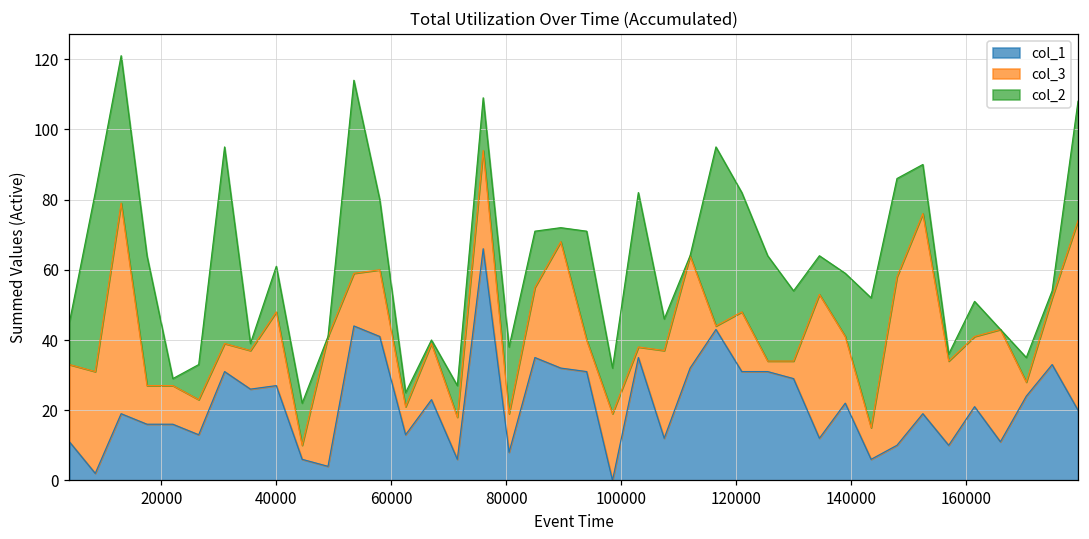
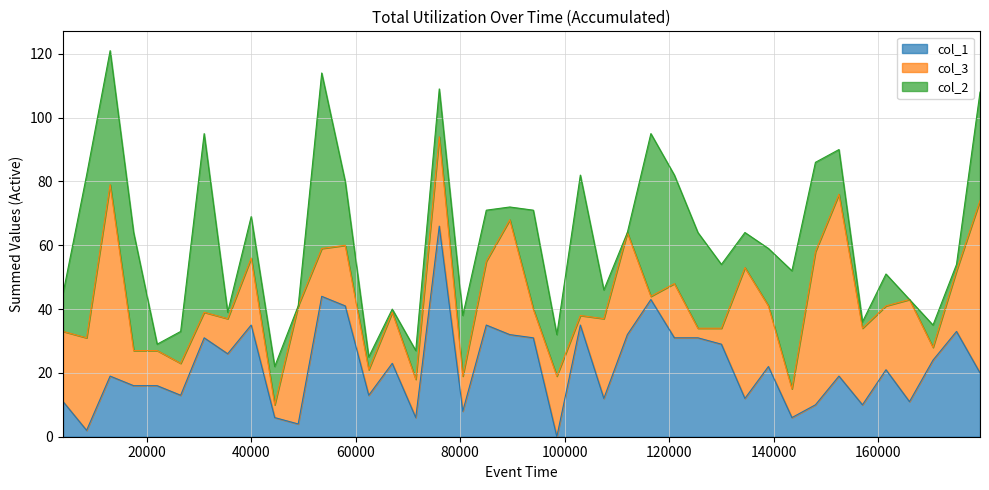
col_1, 40000: 27 -> 35
